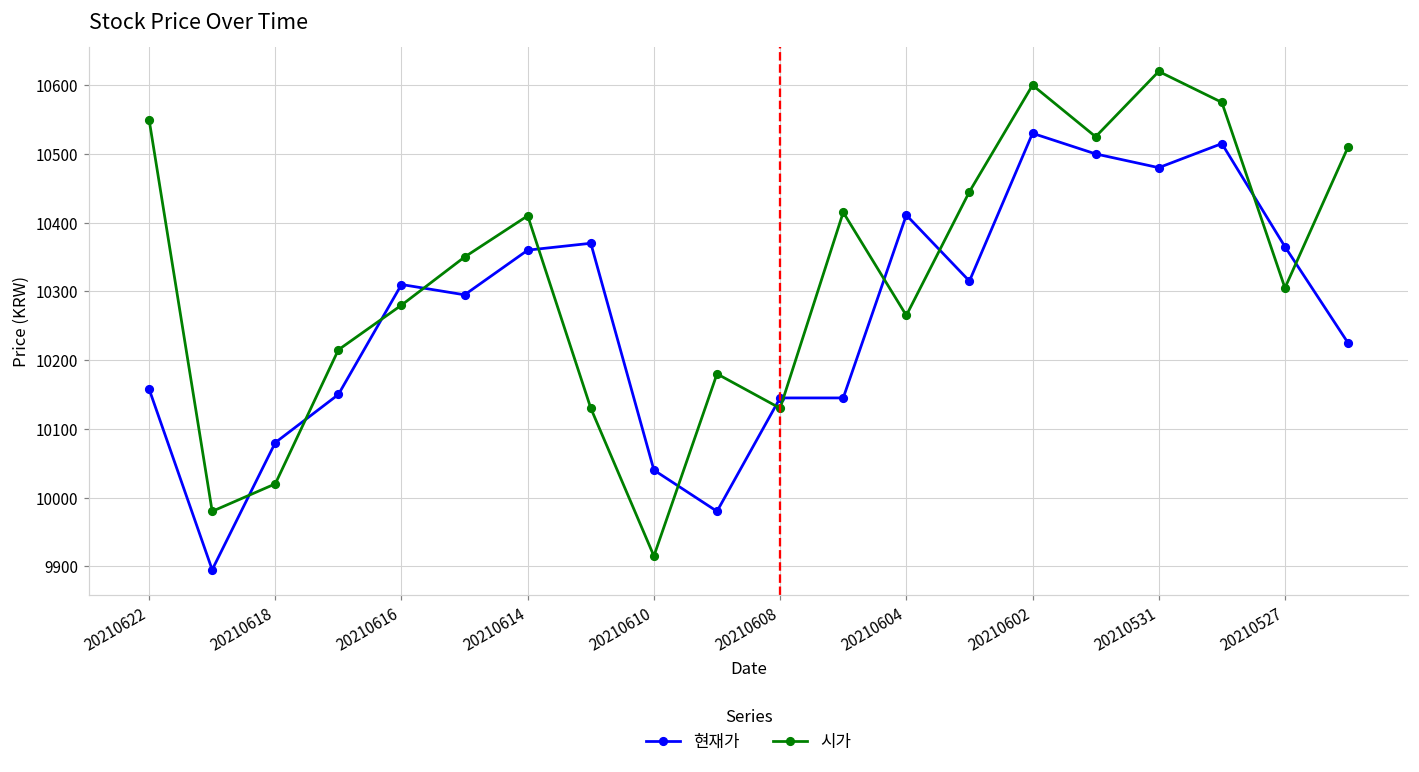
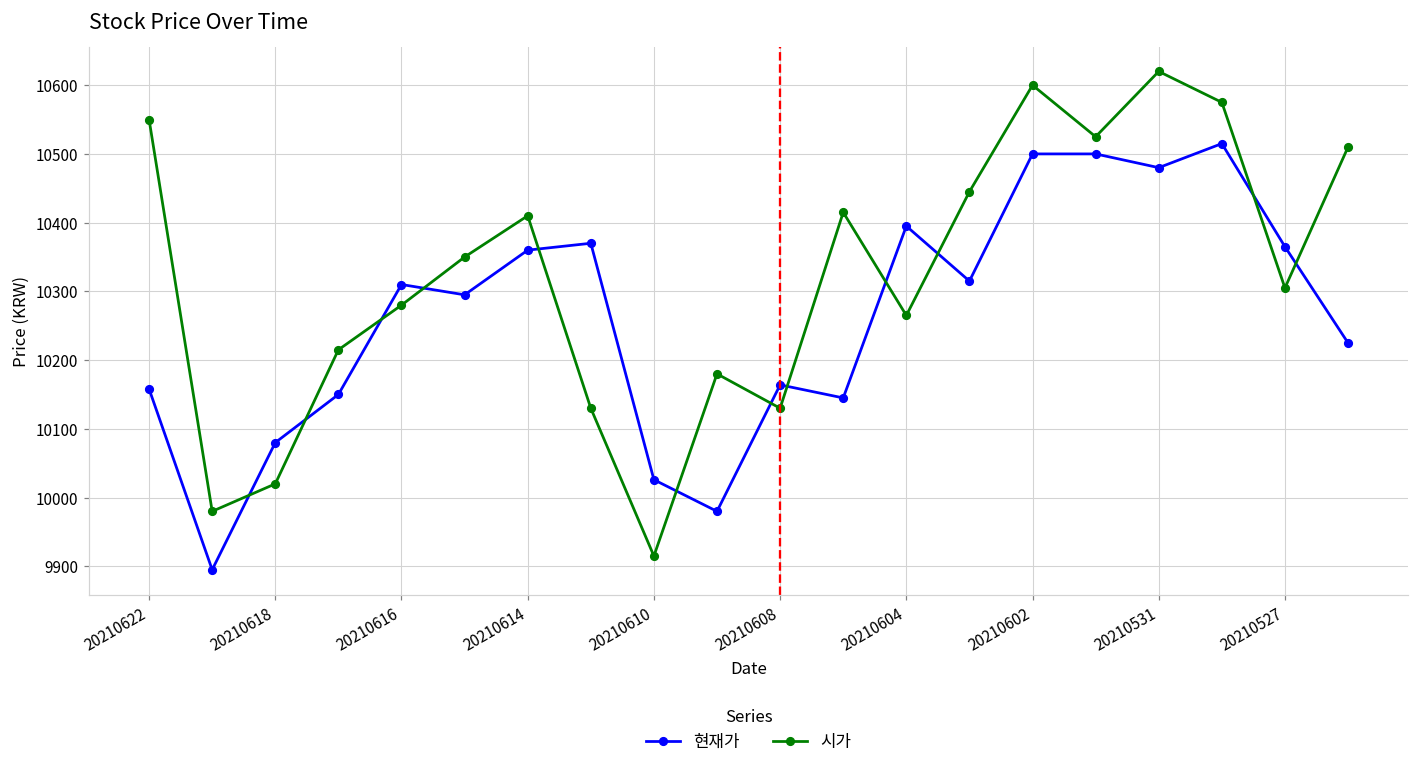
현재가, 20210610: 10040 -> 10030
현재가, 20210608: 10150 -> 10160
현재가, 20210604: 10410 -> 10400
현재가, 20210602: 10530 -> 10500
